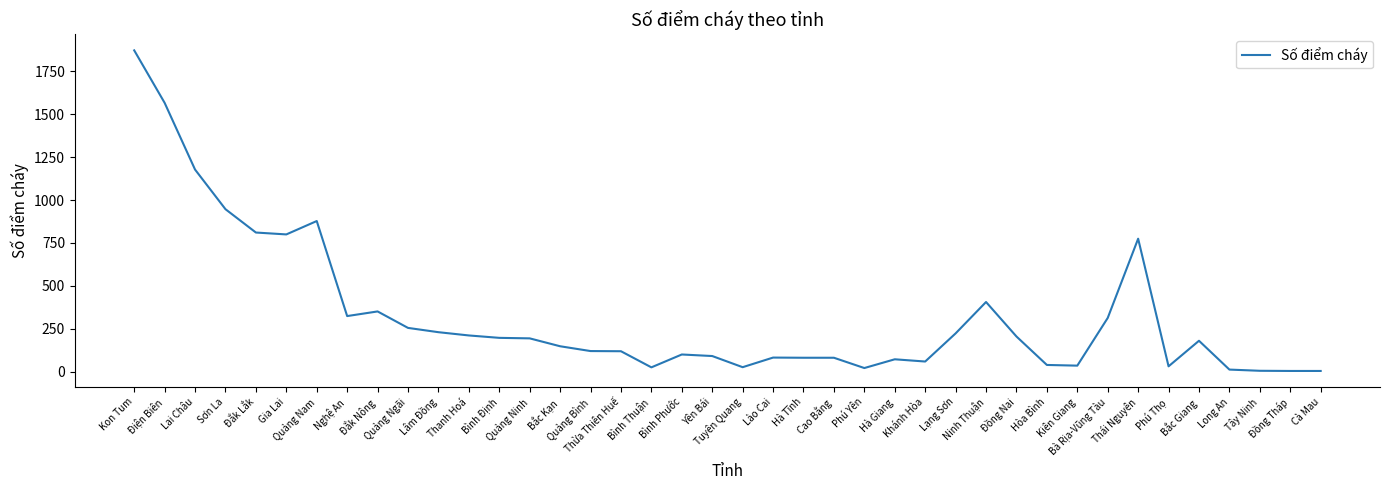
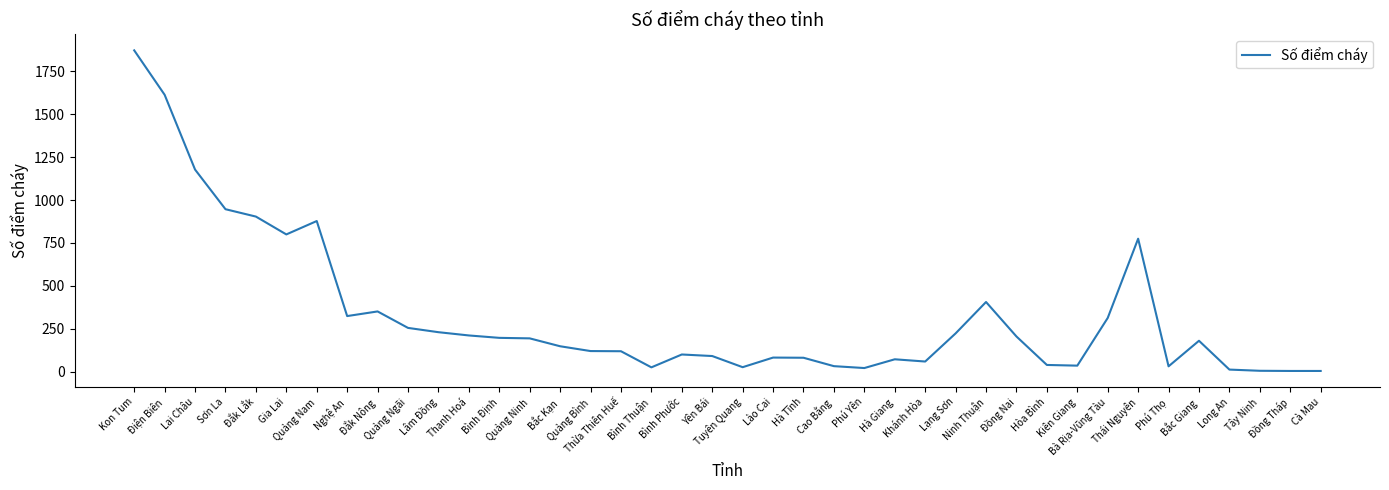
Điện Biên: 1570 -> 1610
Đắk Lắk: 810 -> 900
Cao Bằng: 80 -> 30
